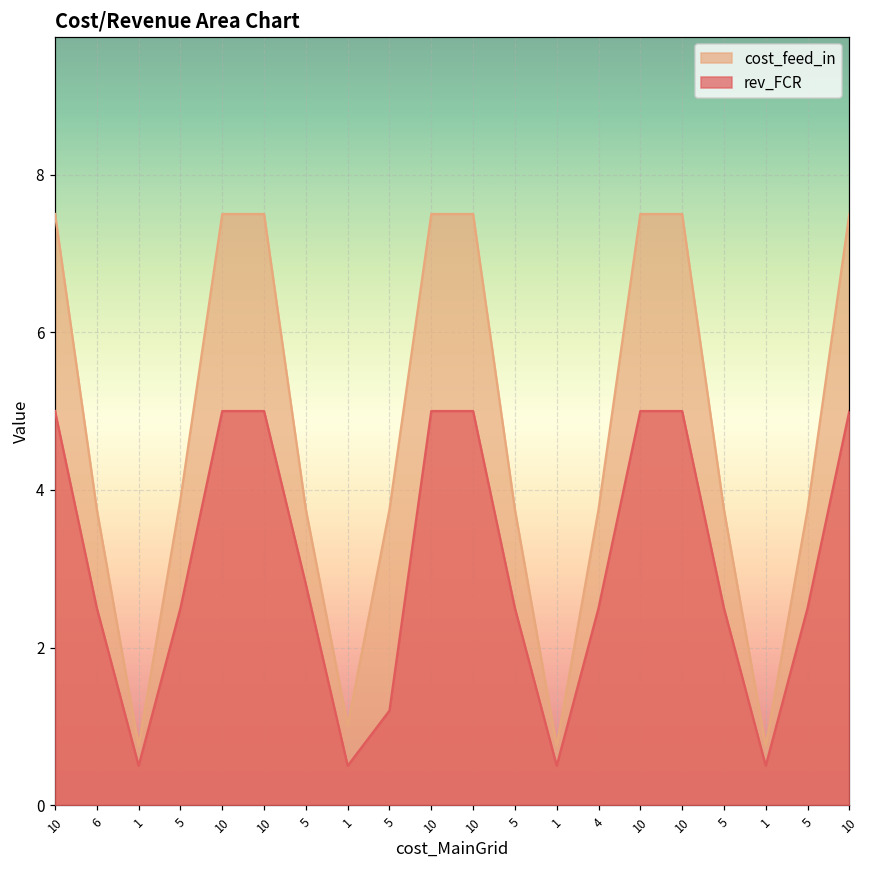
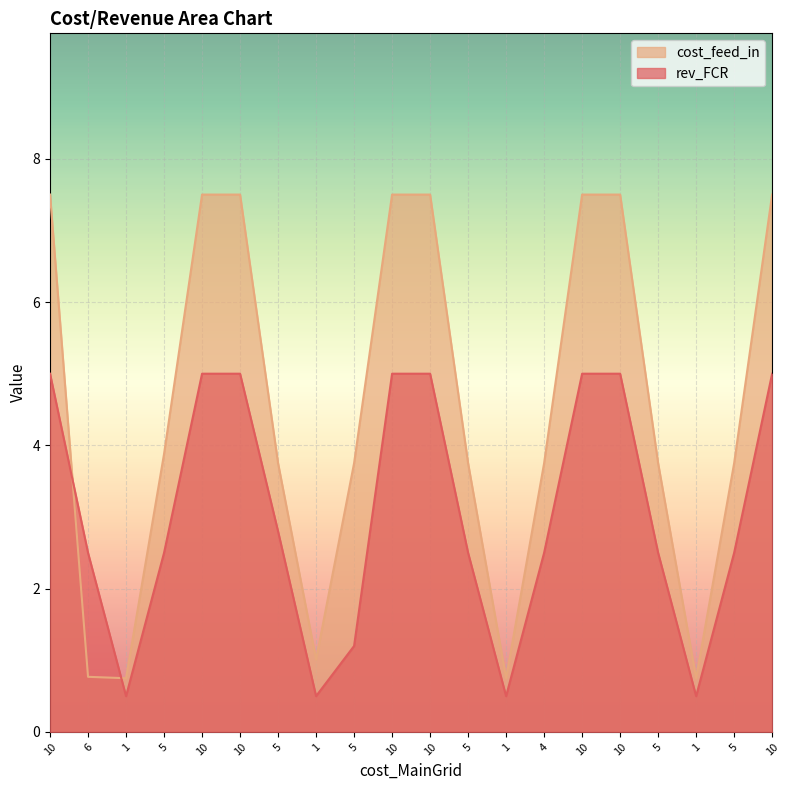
cost_feed_in, 6: 3.8 -> 0.8
